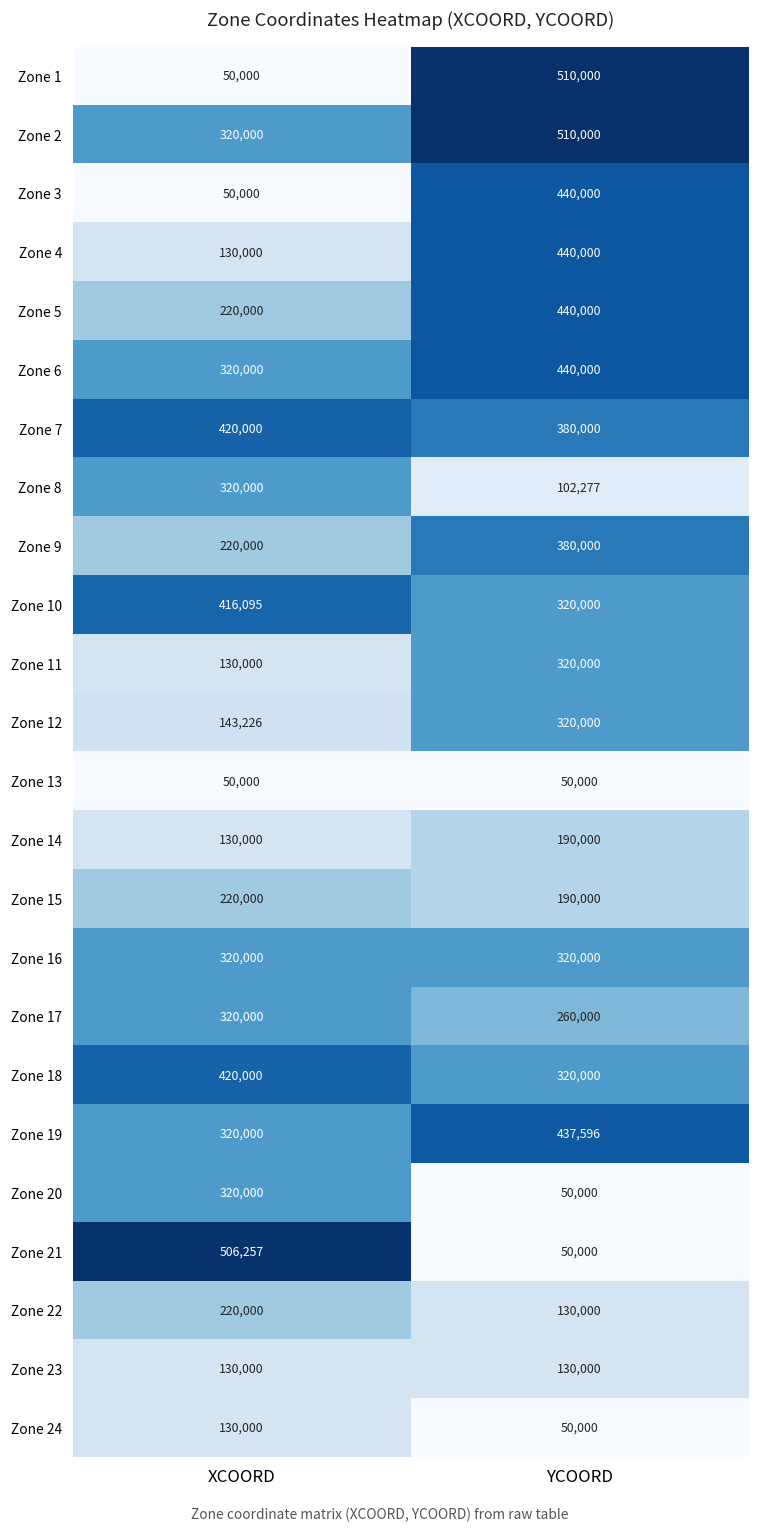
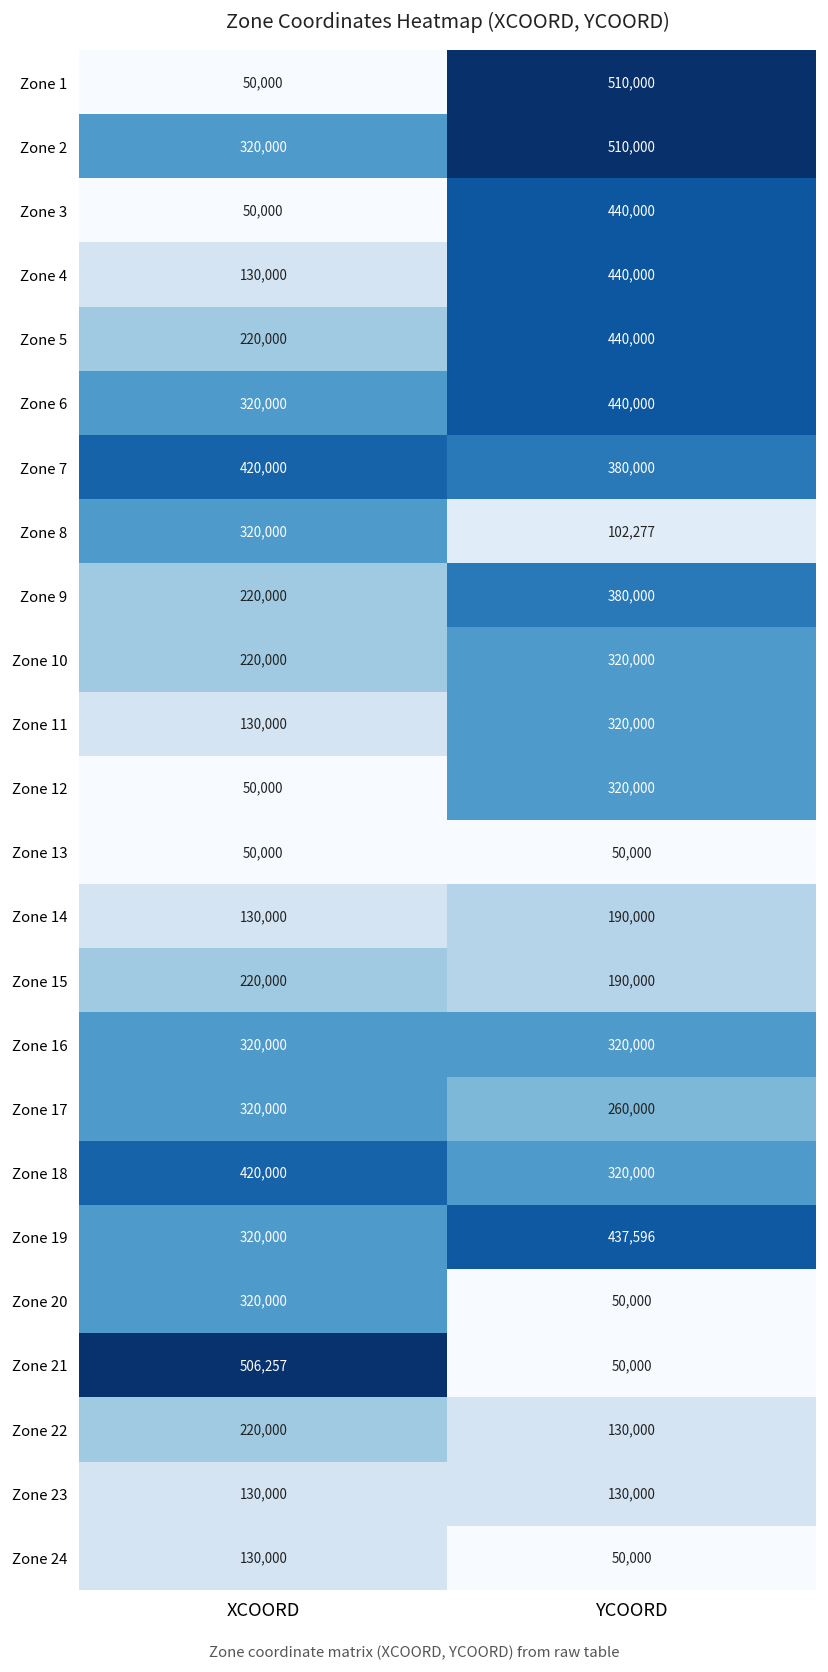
Zone 10, XCOORD: 416,095 -> 220,000
Zone 12, XCOORD: 143,226 -> 50,000
